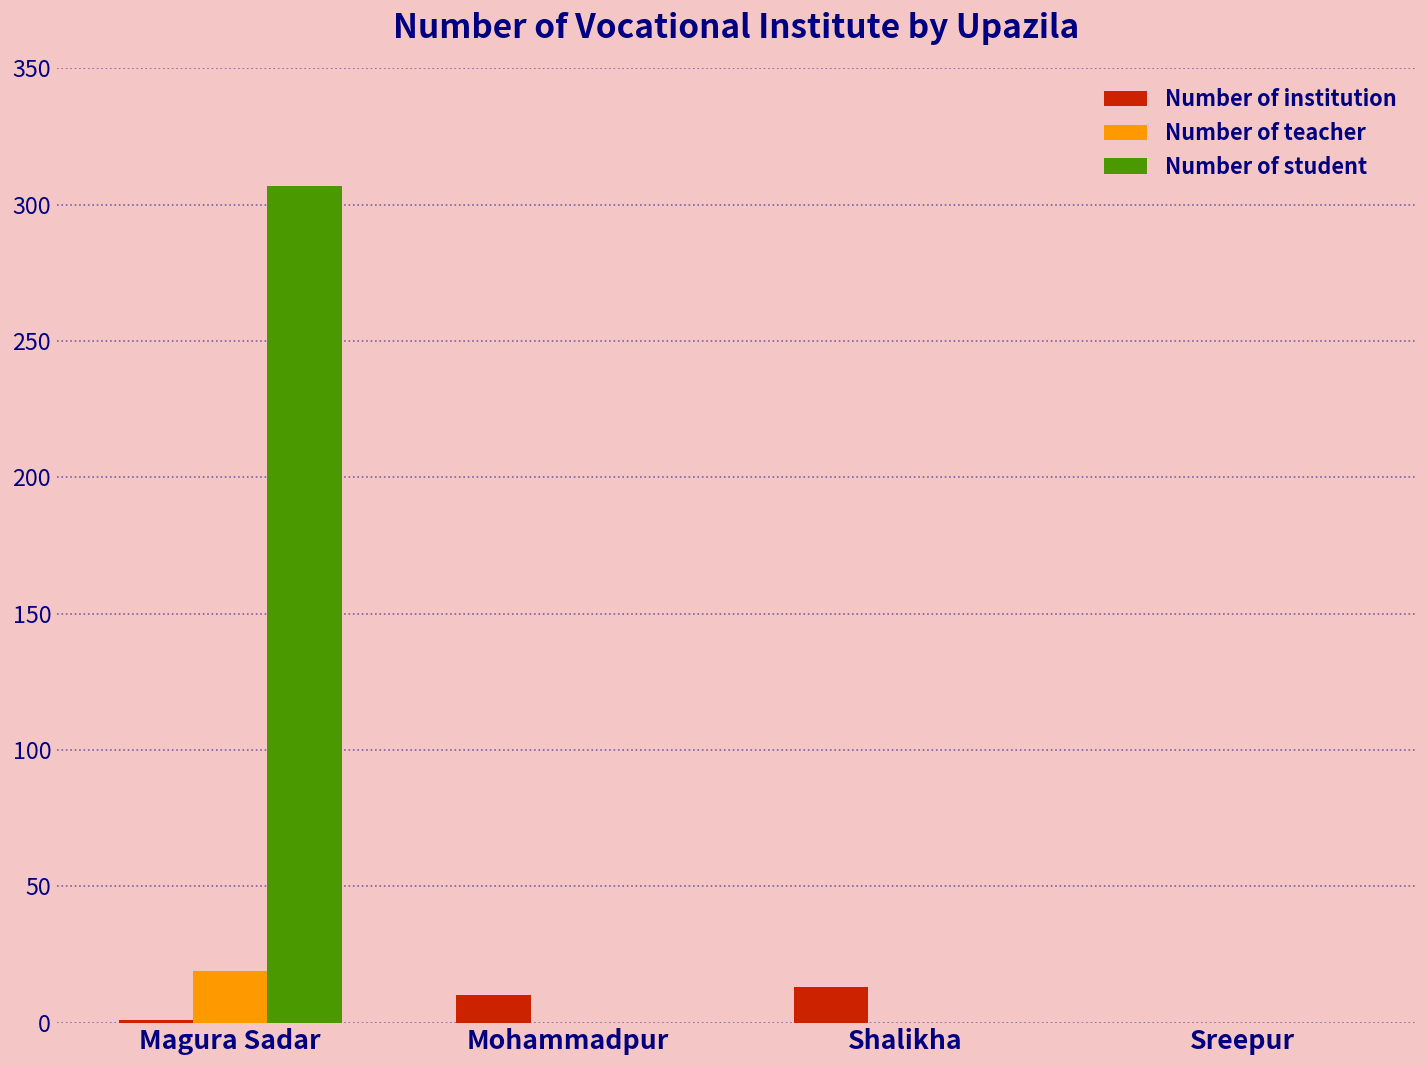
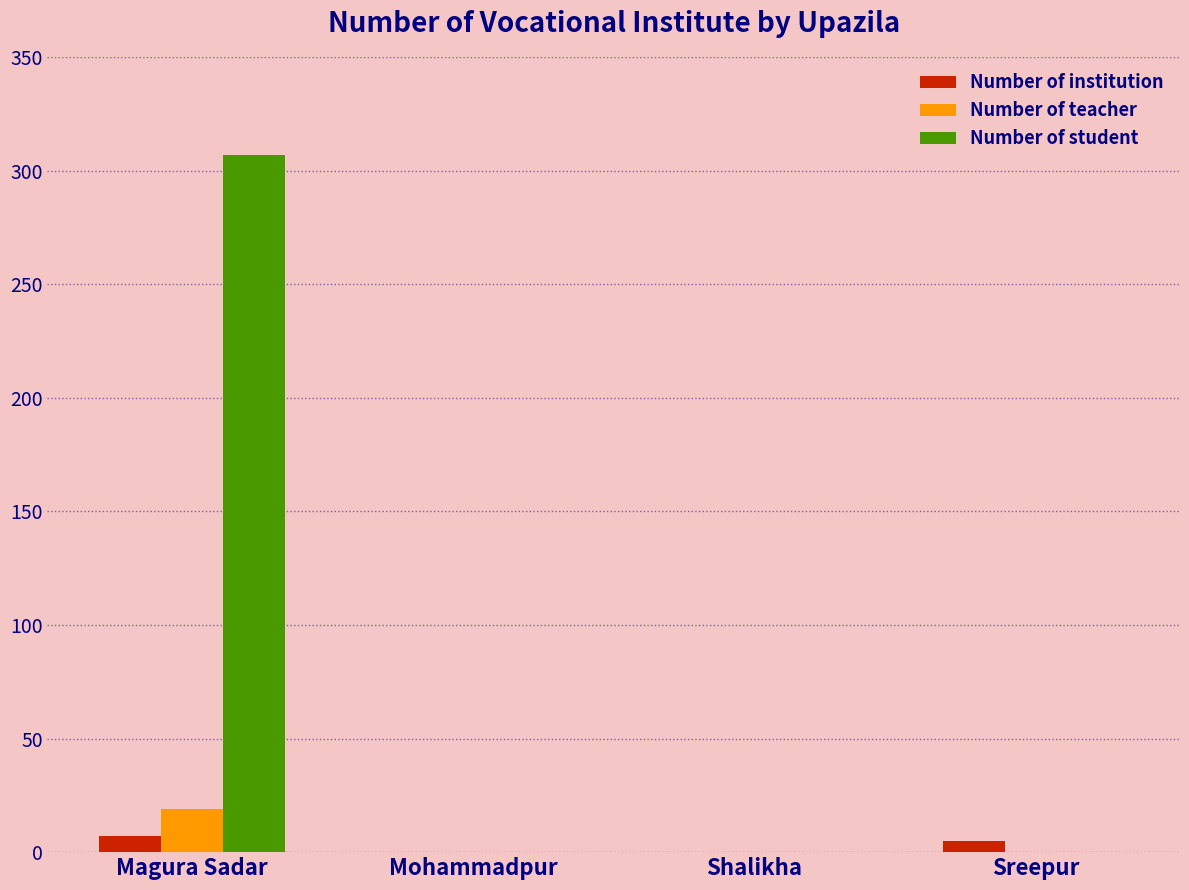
Number of institution, Magura Sadar: 1 -> 7
Number of institution, Mohammadpur: 10 -> 0
Number of institution, Shalikha: 13 -> 0
Number of institution, Sreepur: 0 -> 5
